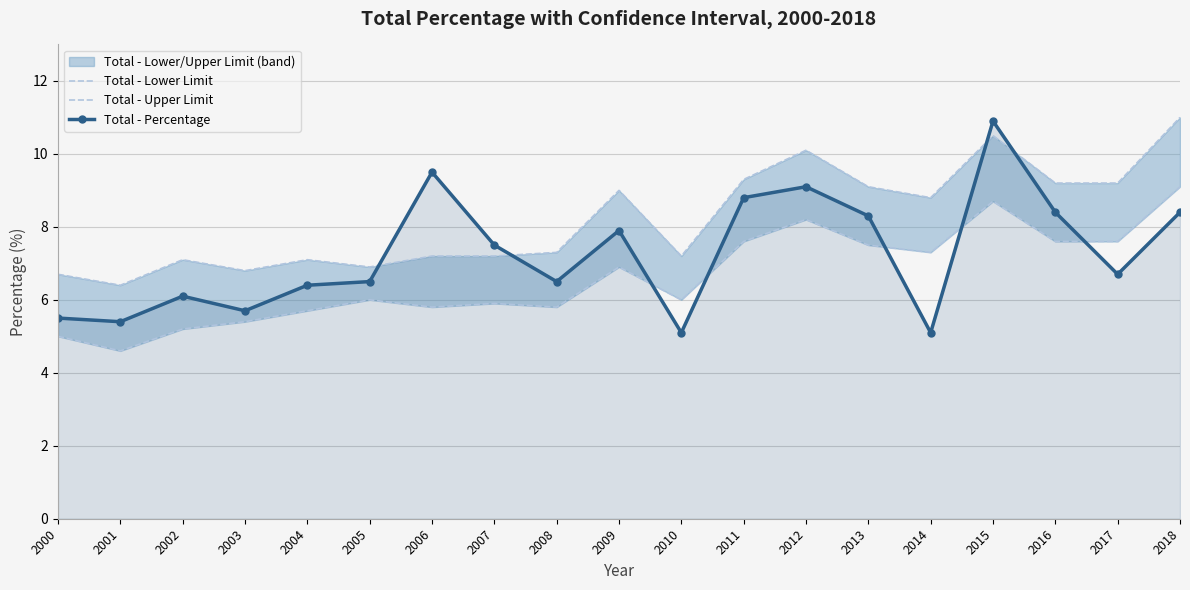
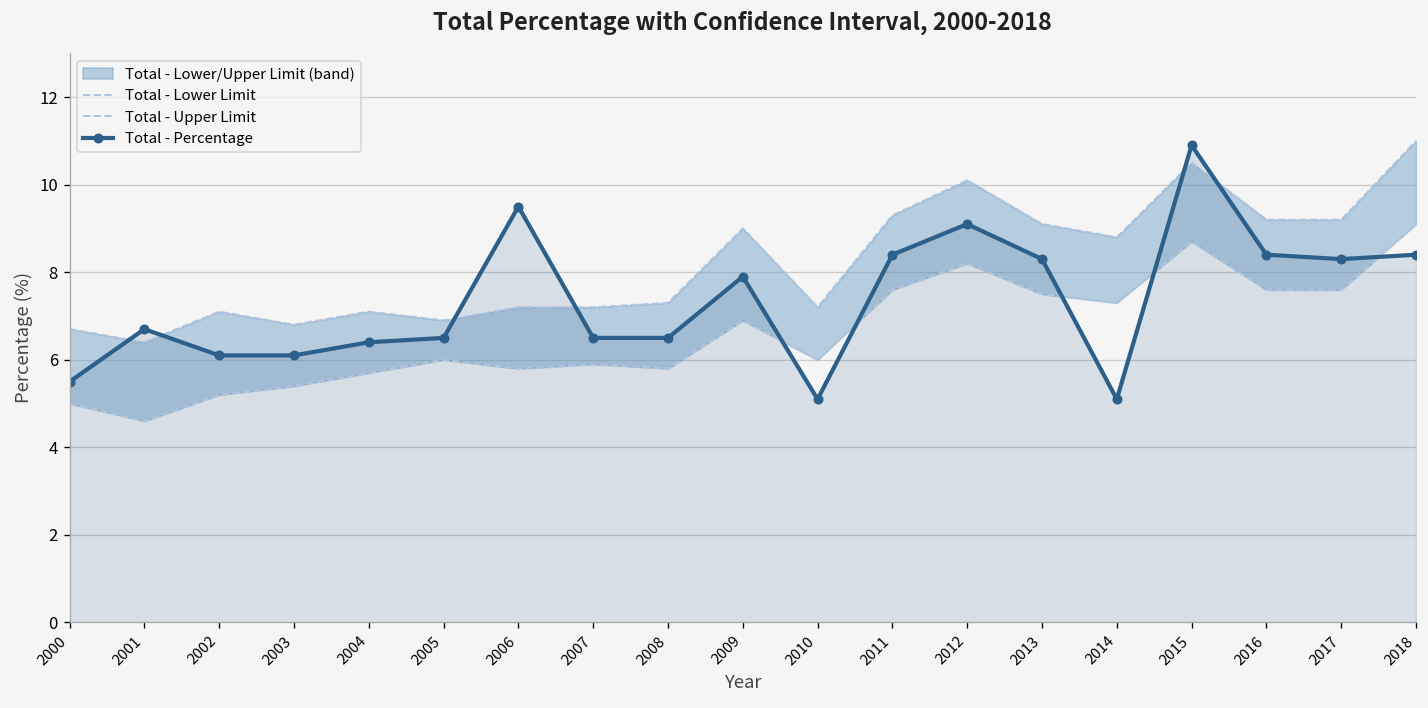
Total - Percentage, 2001: 5.4 -> 6.7
Total - Percentage, 2003: 5.7 -> 6.1
Total - Percentage, 2007: 7.5 -> 6.5
Total - Percentage, 2011: 8.8 -> 8.4
Total - Percentage, 2017: 6.7 -> 8.3
